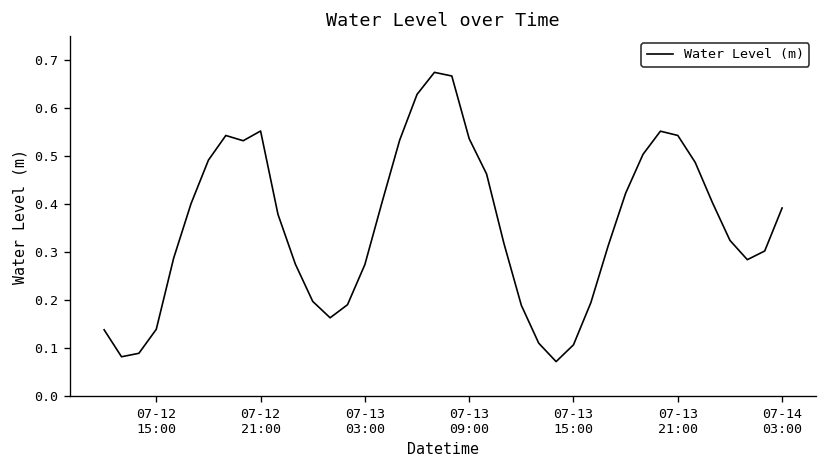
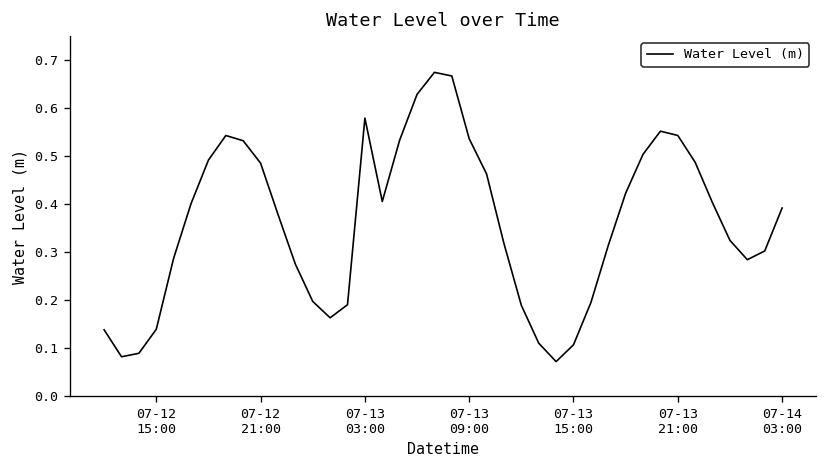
07-12 21:00: 0.55 -> 0.49
07-13 03:00: 0.27 -> 0.58
